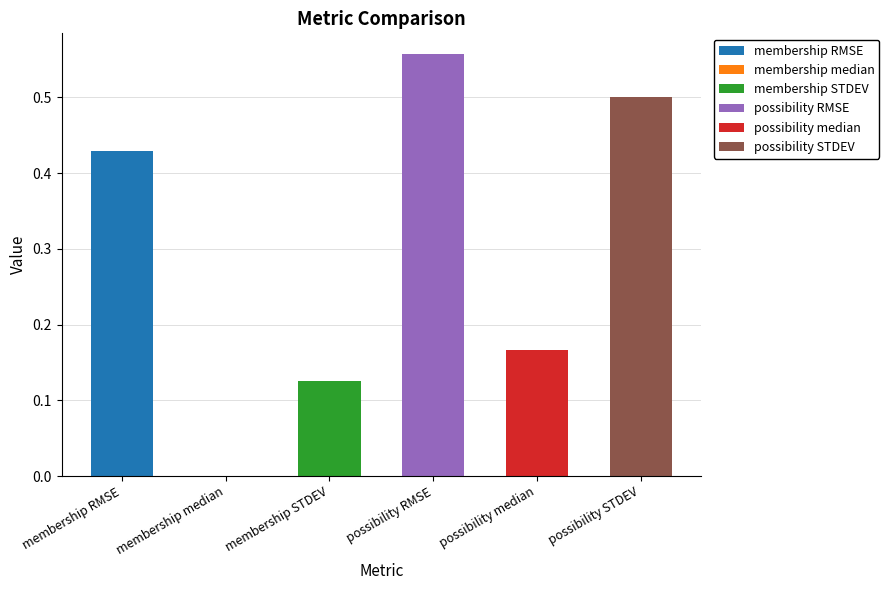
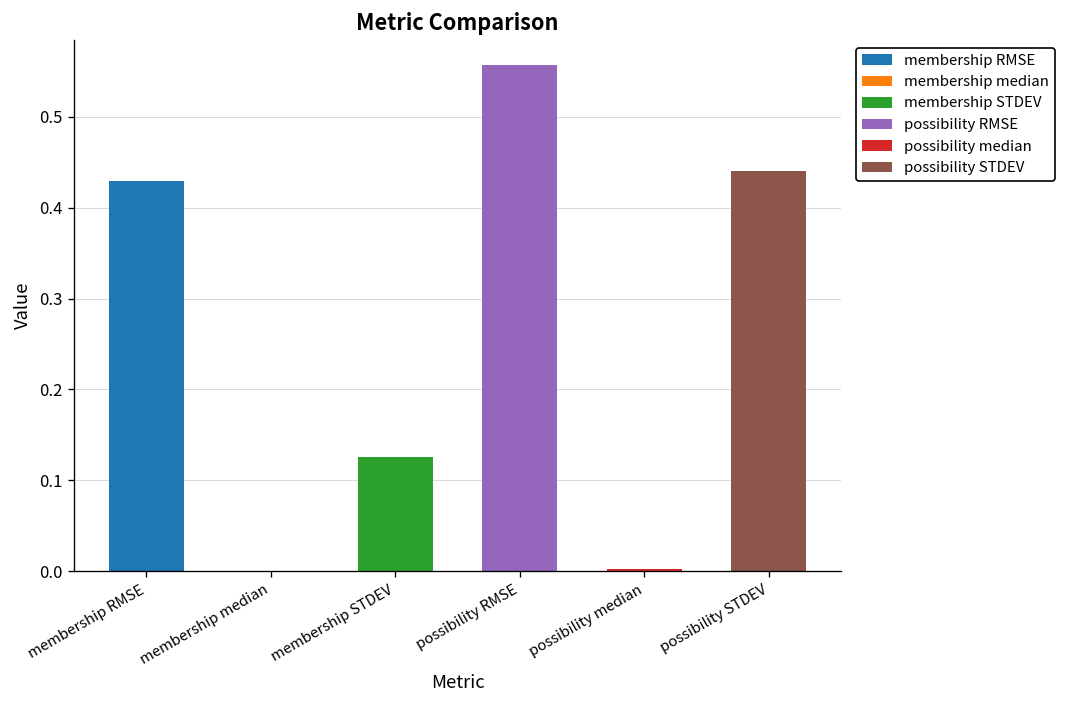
possibility median: 0.17 -> 0.00
possibility STDEV: 0.50 -> 0.44
